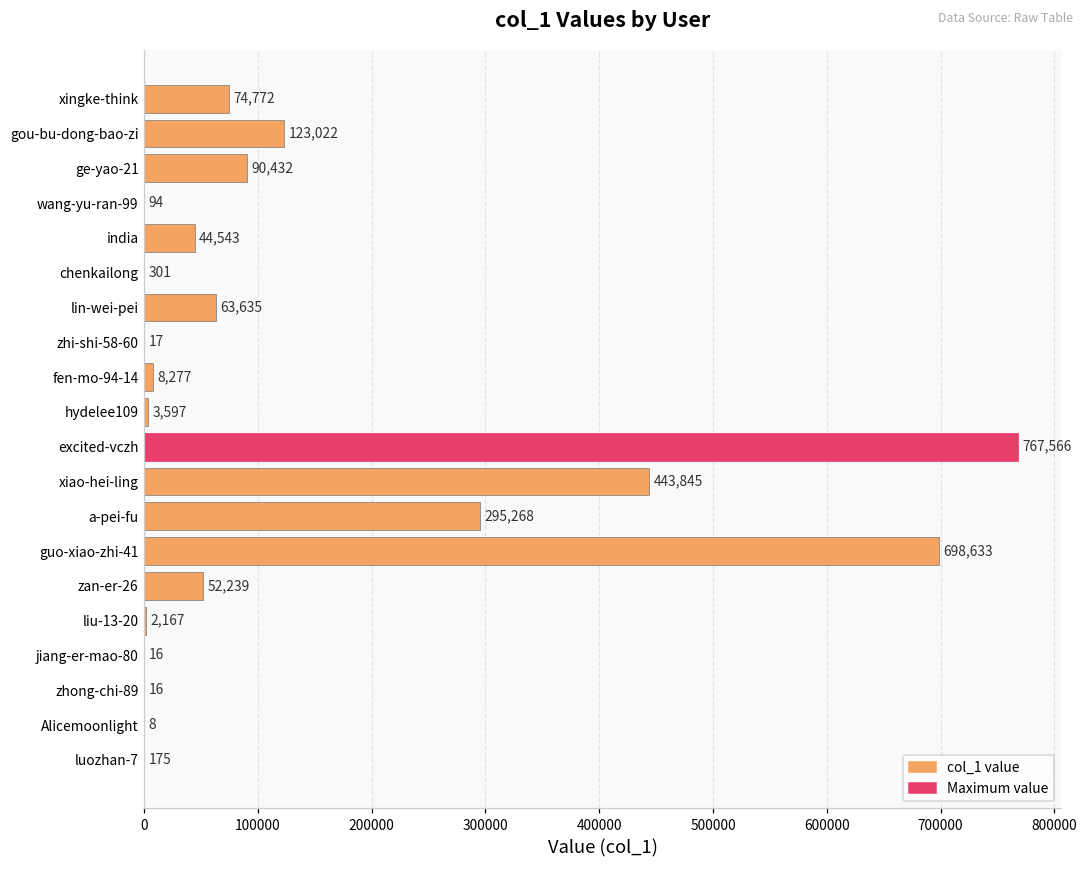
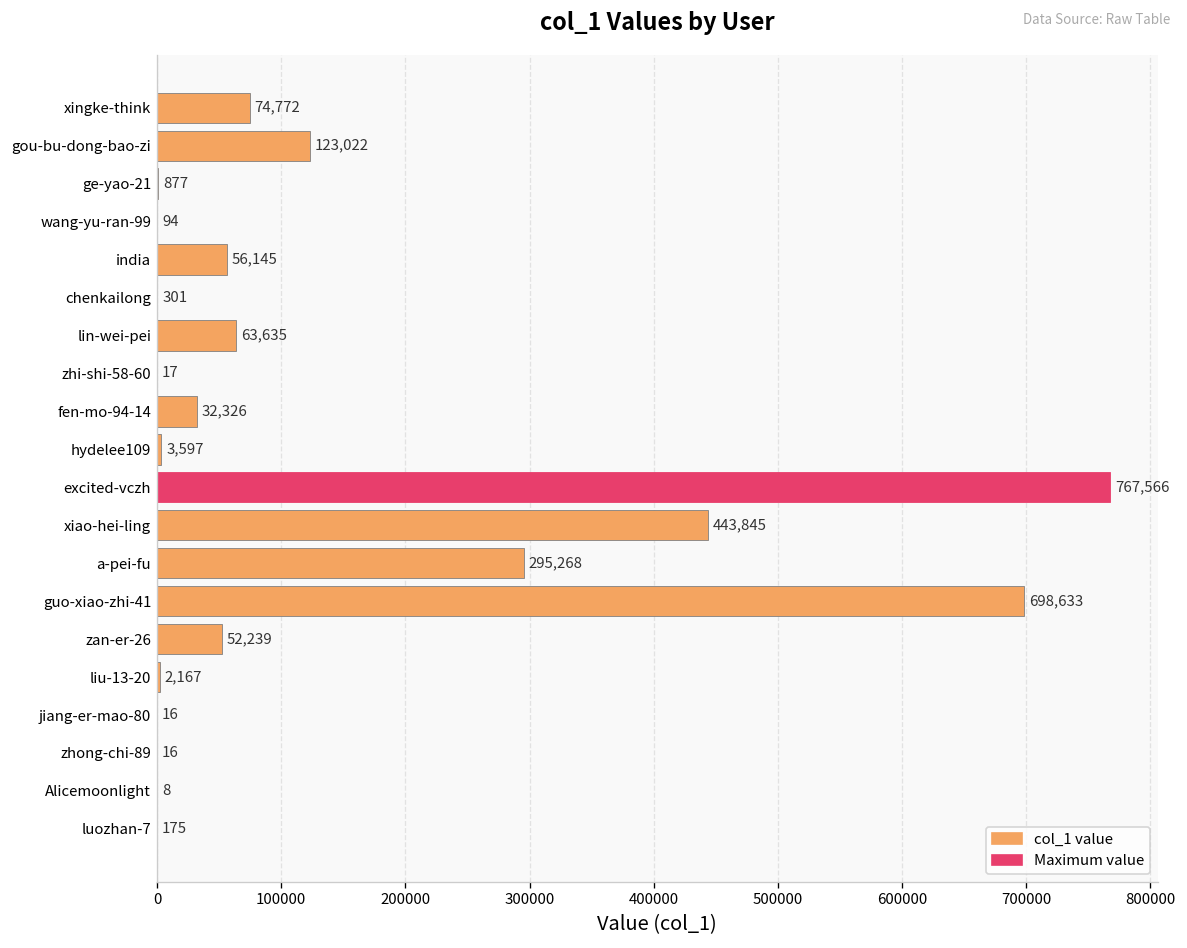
ge-yao-21: 90,432 -> 877
india: 44,543 -> 56,145
fen-mo-94-14: 8,277 -> 32,326
